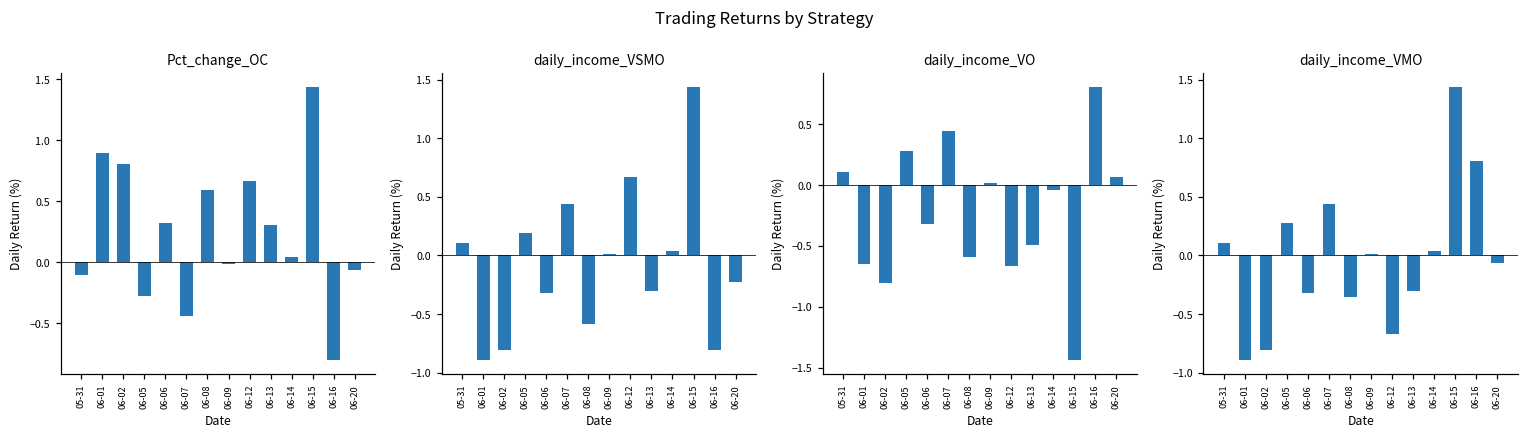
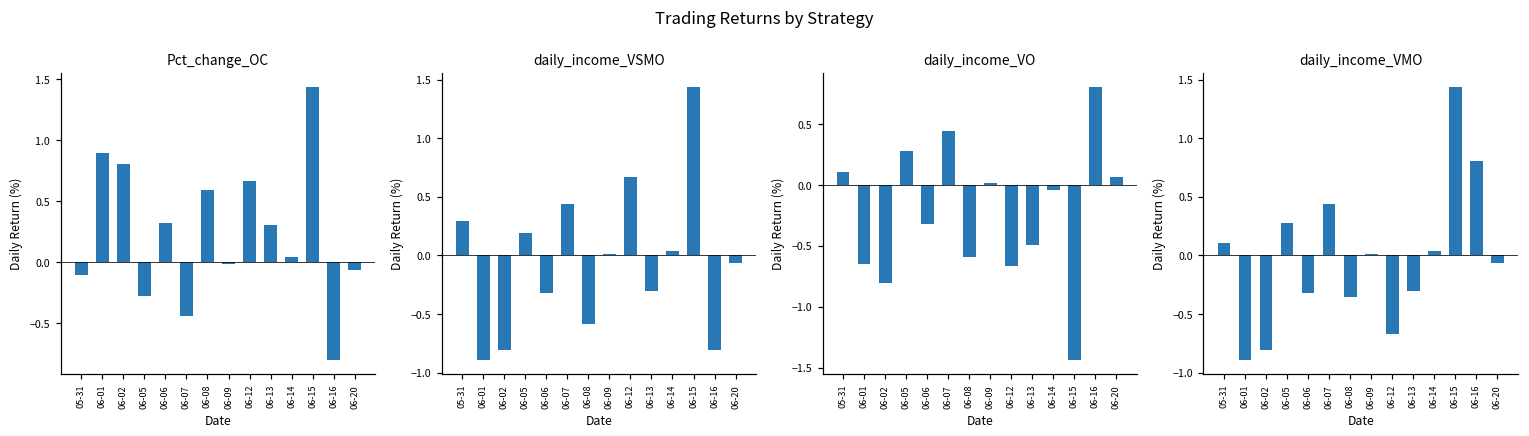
daily_income_VSMO, 05-31: 0.10 -> 0.29
daily_income_VSMO, 06-20: -0.22 -> -0.06
